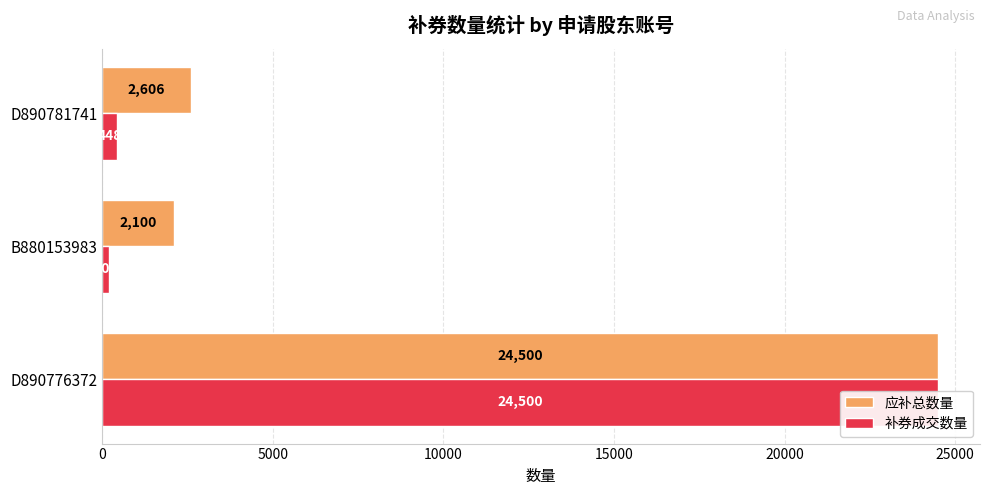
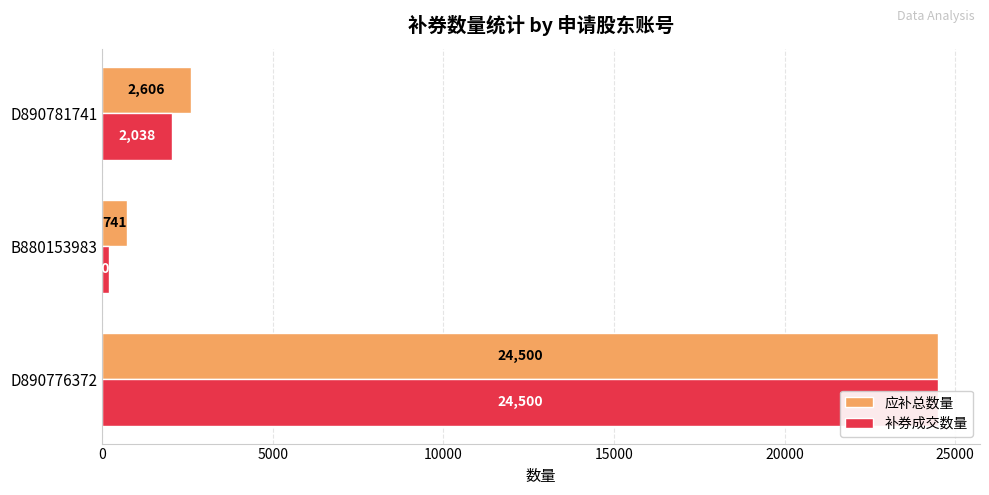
补券成交数量, D890781741: 400 -> 2000
应补总数量, B880153983: 2,100 -> 741
